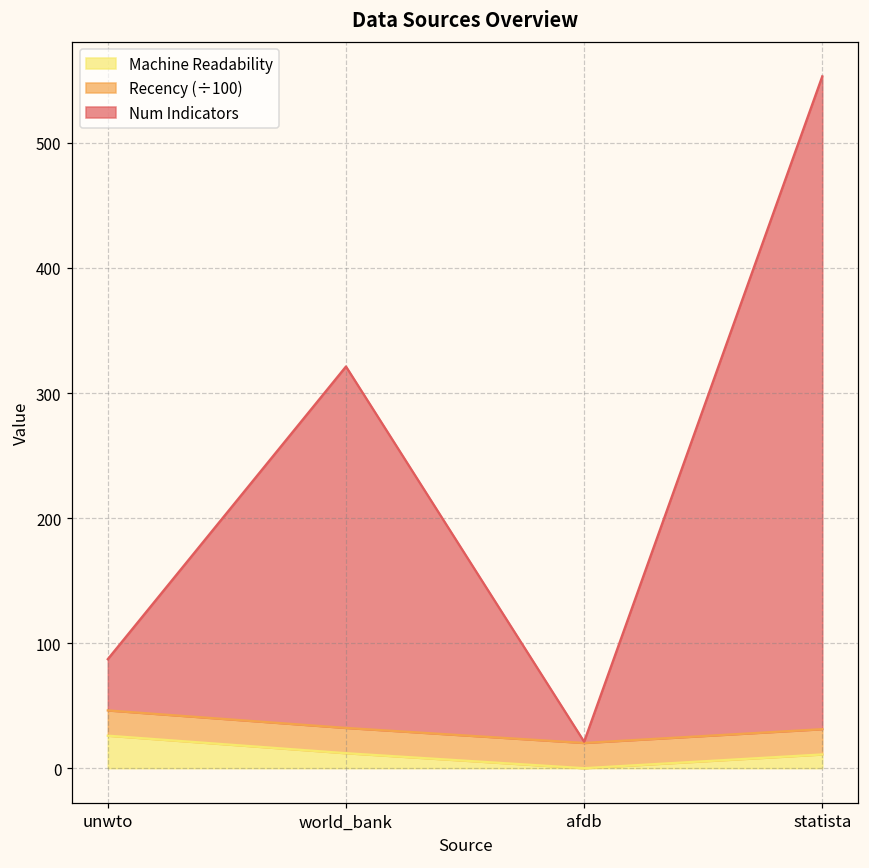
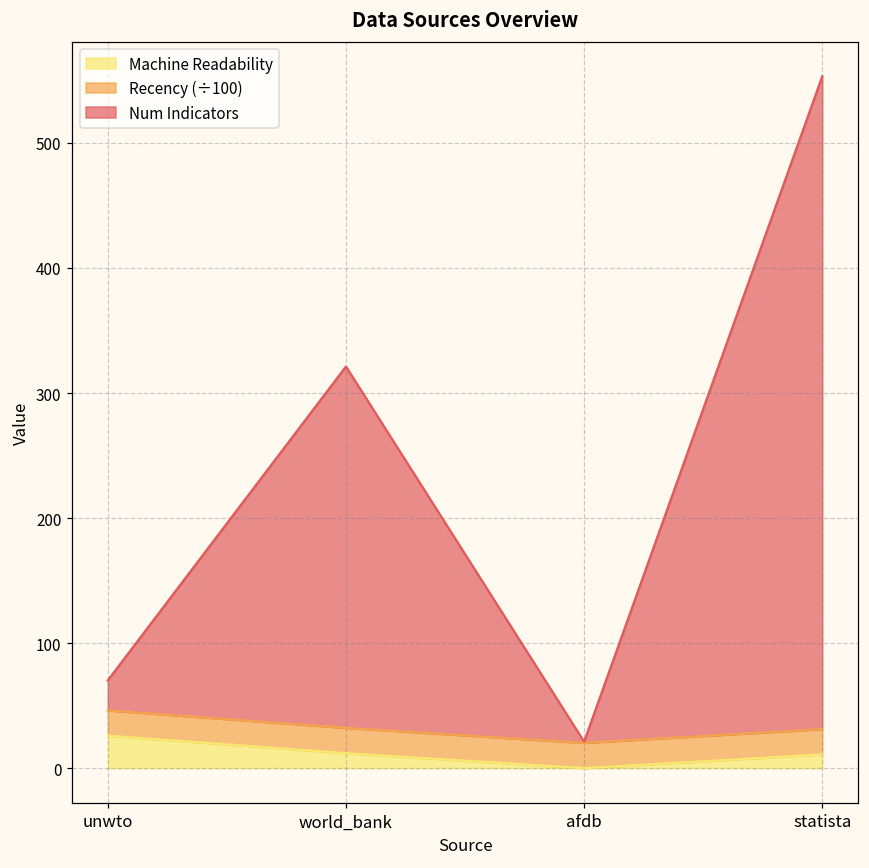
Num Indicators, unwto: 41 -> 24
